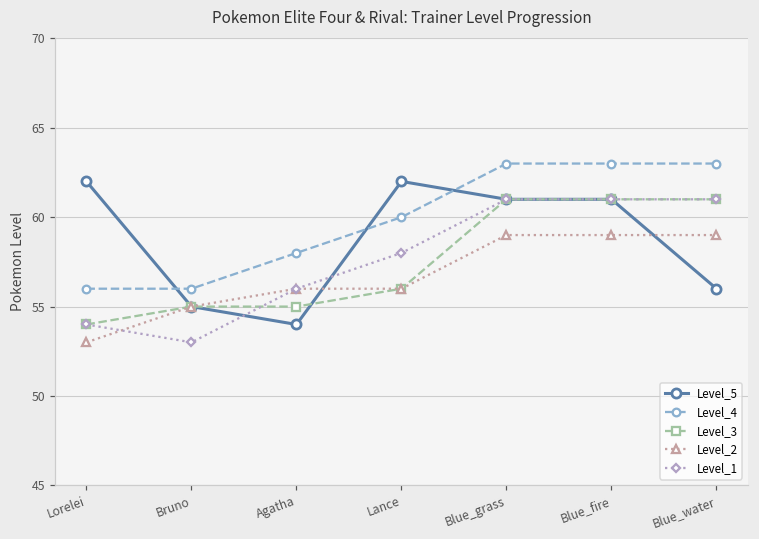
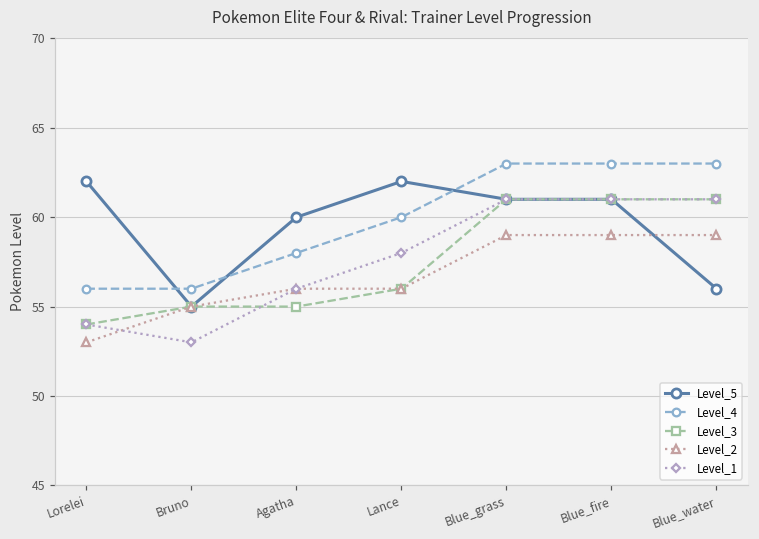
Level_5, Agatha: 54 -> 60
